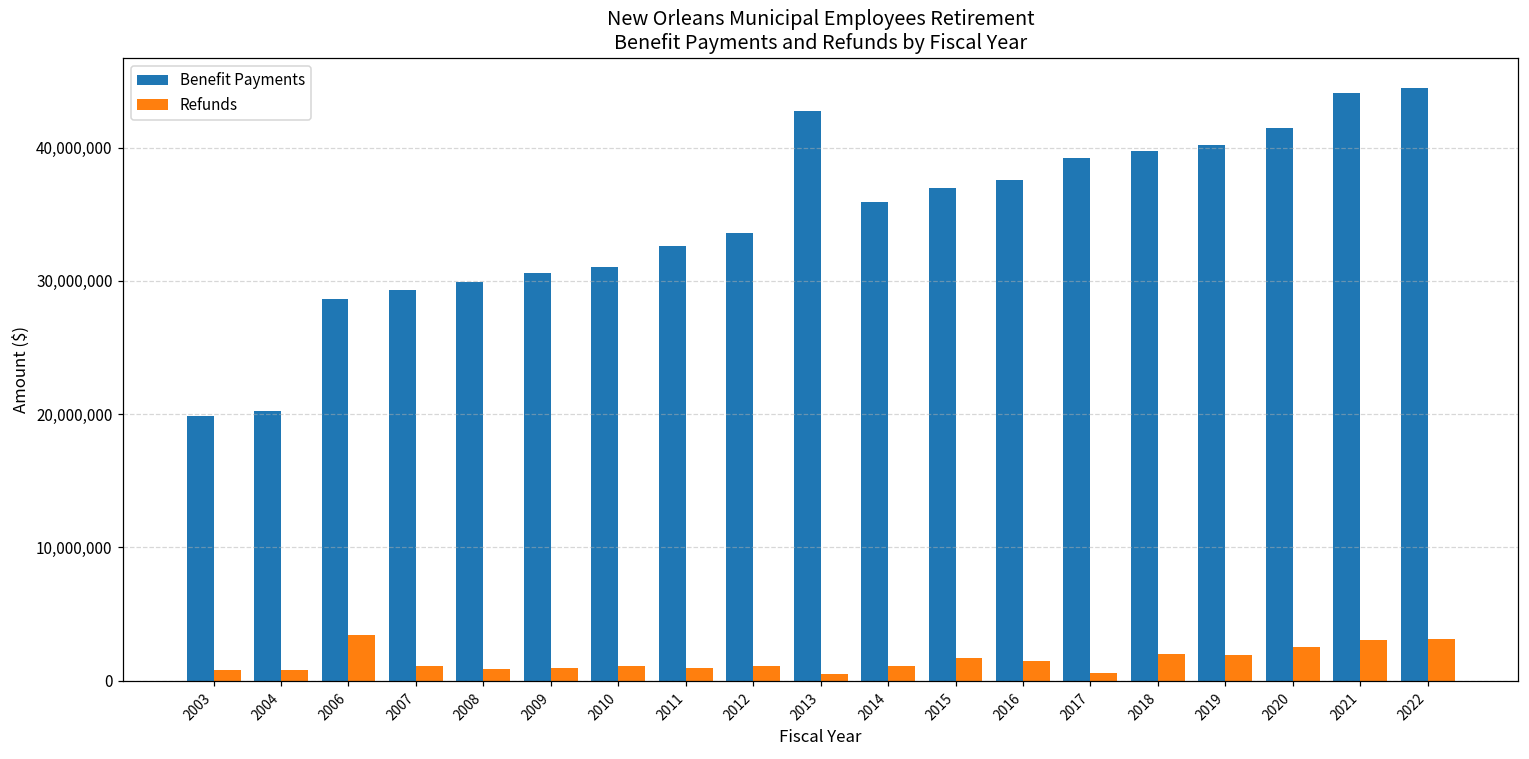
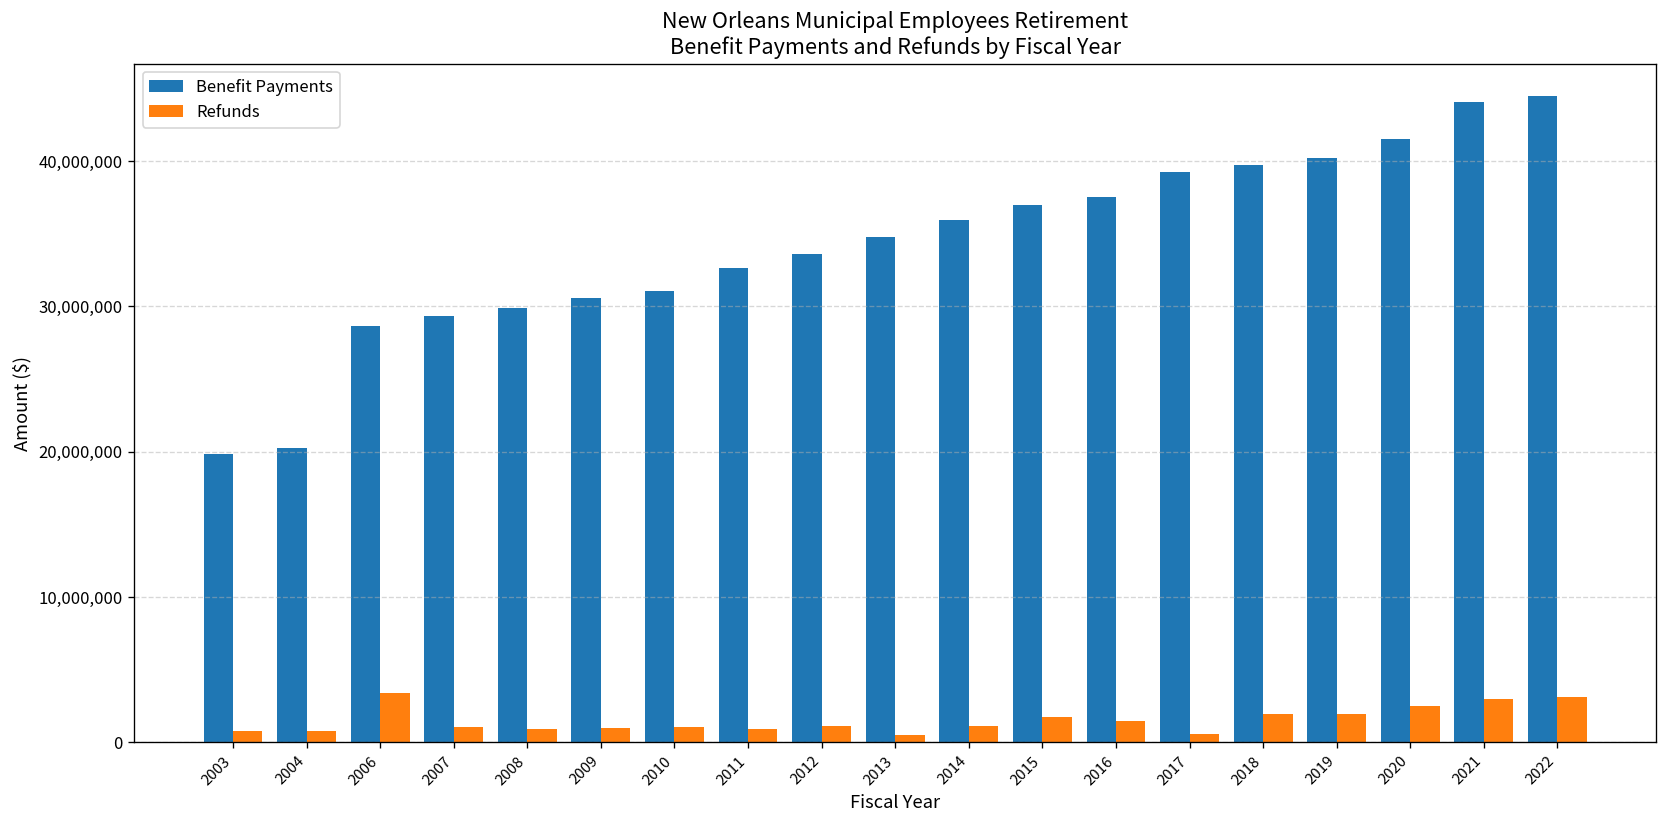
Benefit Payments, 2013: 42,700,000 -> 34,800,000
